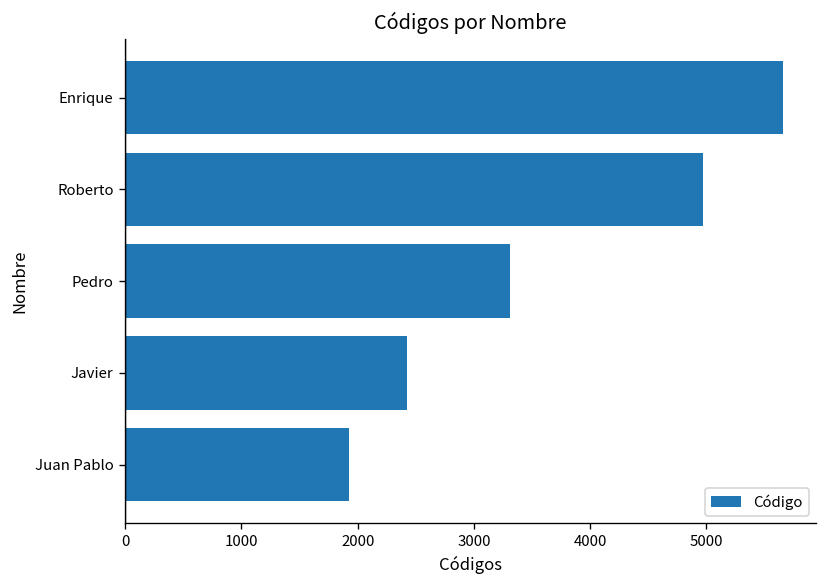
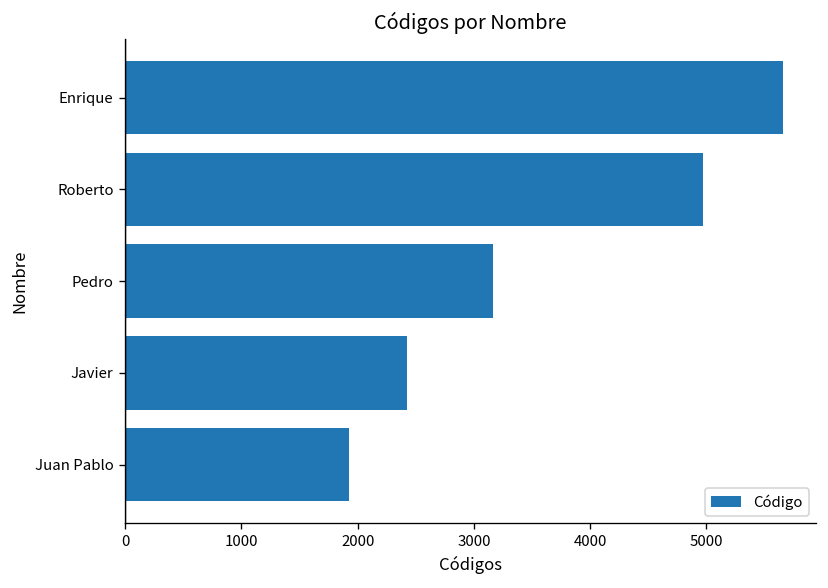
Pedro: 3300 -> 3200
